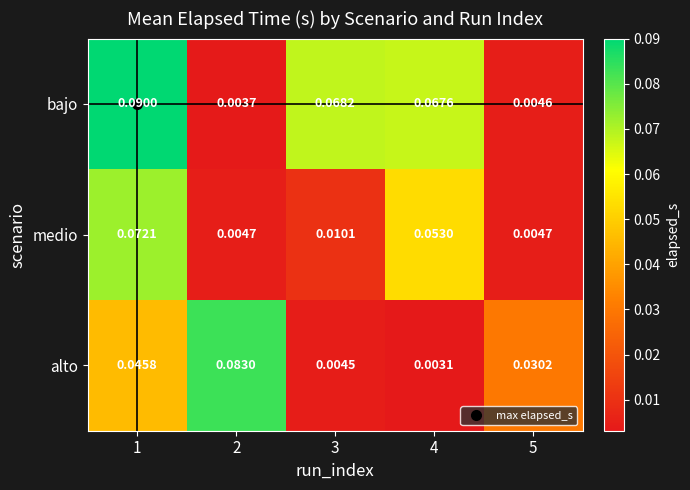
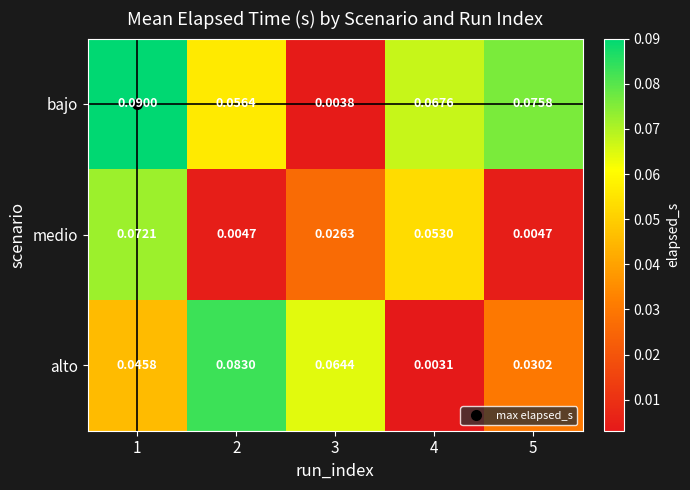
bajo, 2: 0.0037 -> 0.0564
bajo, 3: 0.0682 -> 0.0038
bajo, 5: 0.0046 -> 0.0758
medio, 3: 0.0101 -> 0.0263
alto, 3: 0.0045 -> 0.0644
